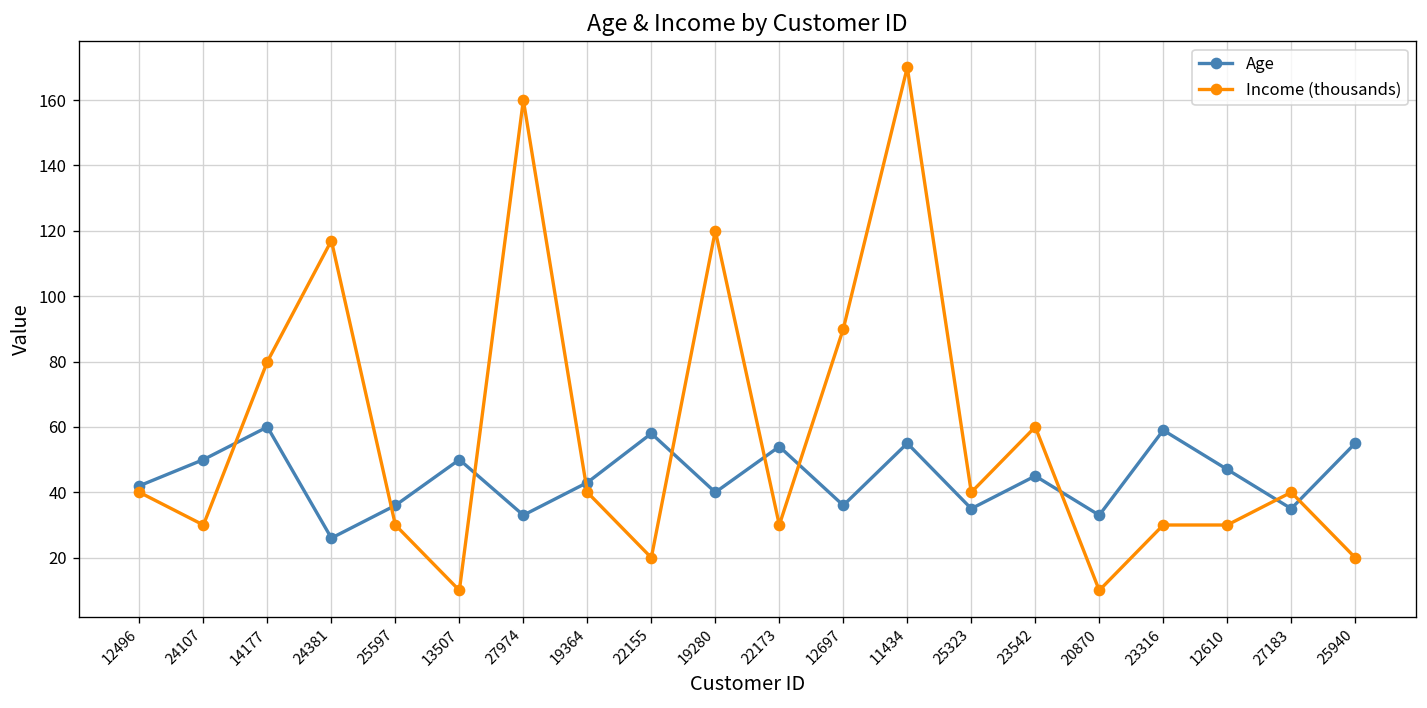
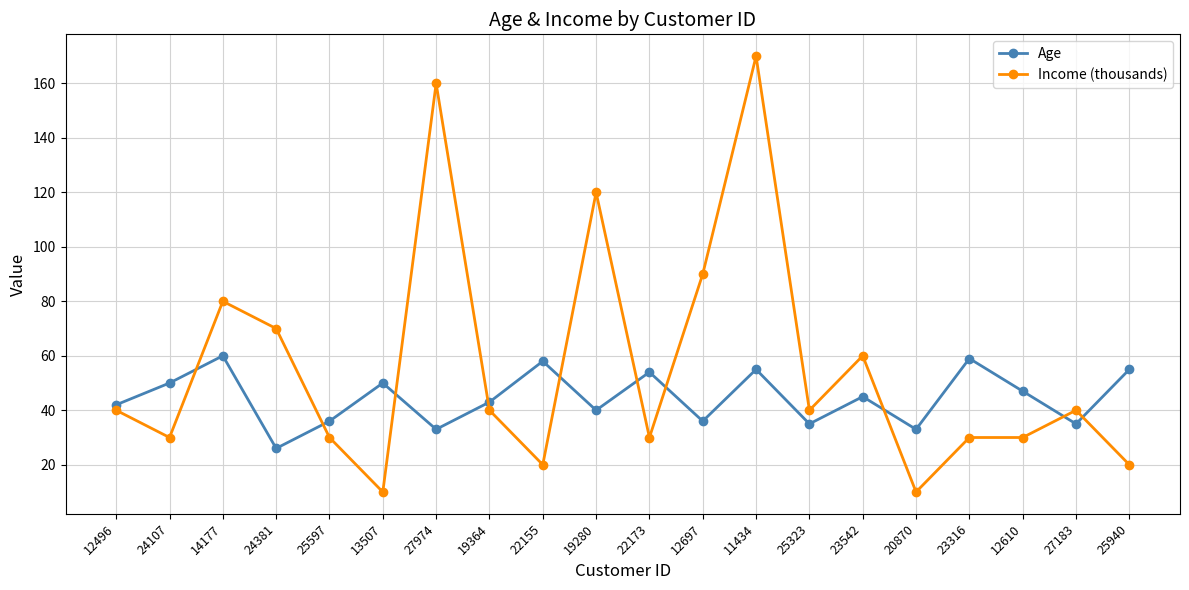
Income (thousands), 24381: 117 -> 70
